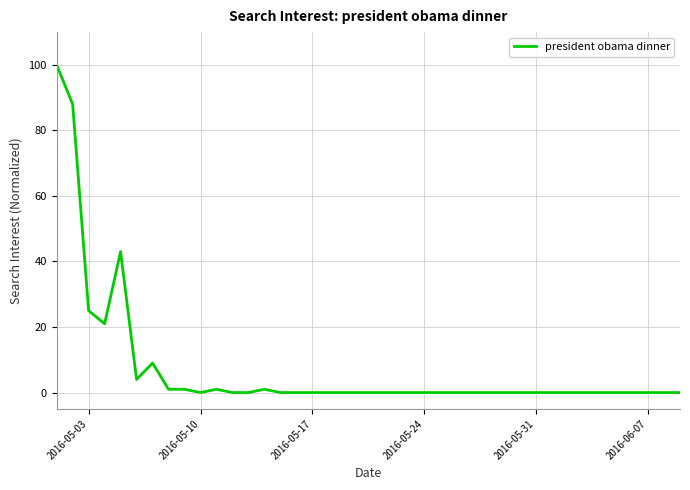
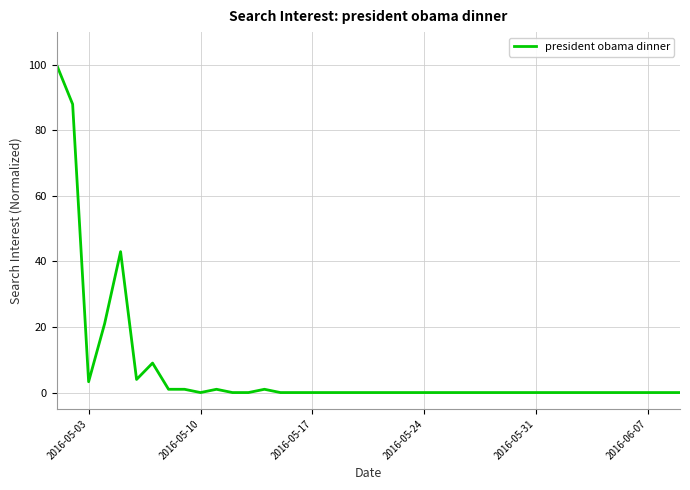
2016-05-03: 25 -> 3
